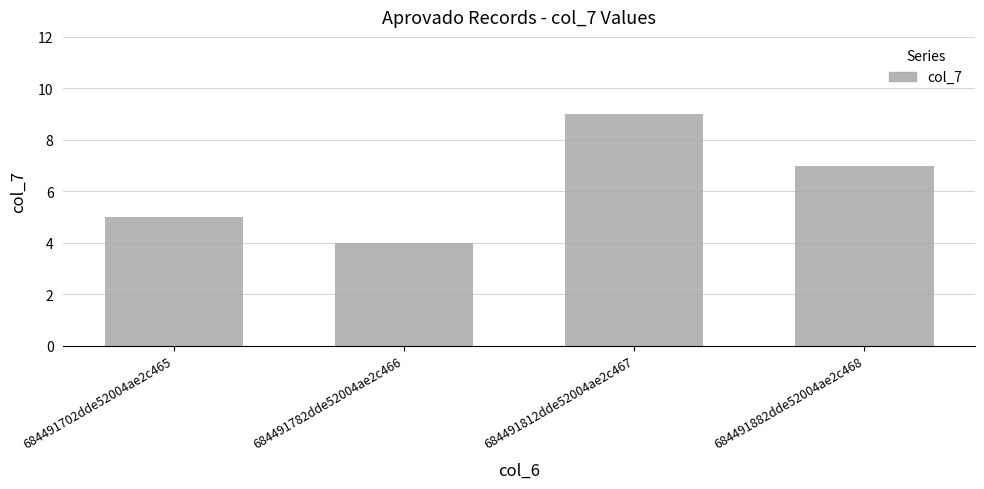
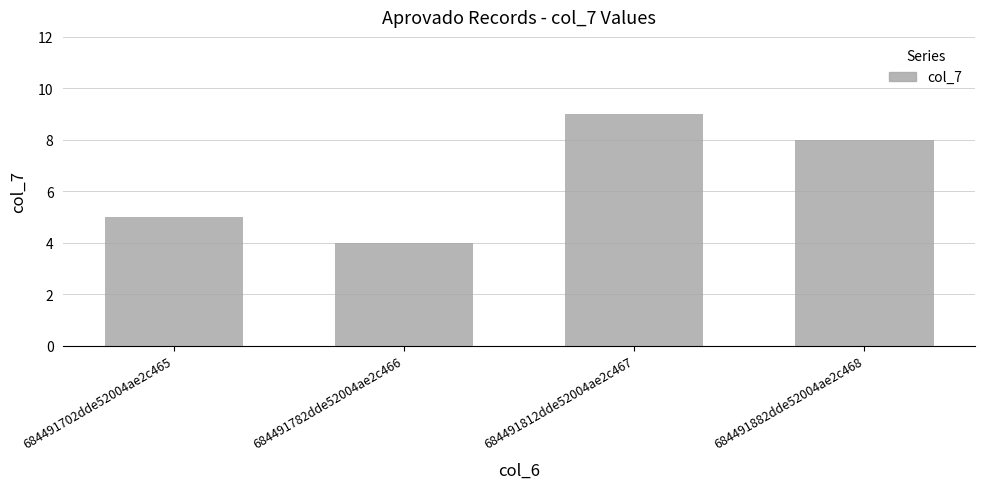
684491882dde52004ae2c468: 7 -> 8
